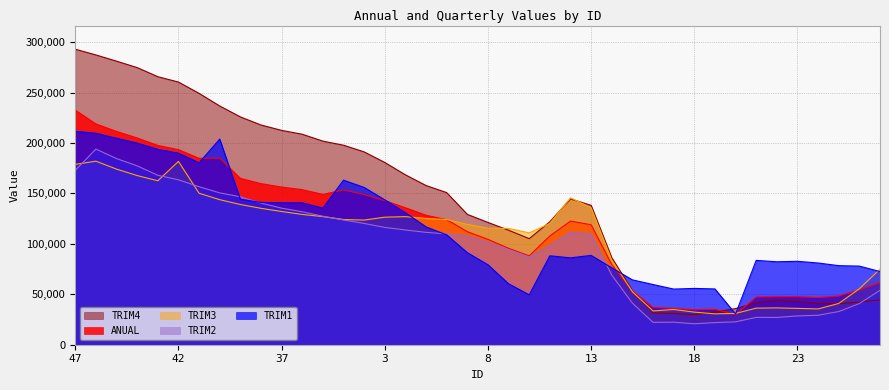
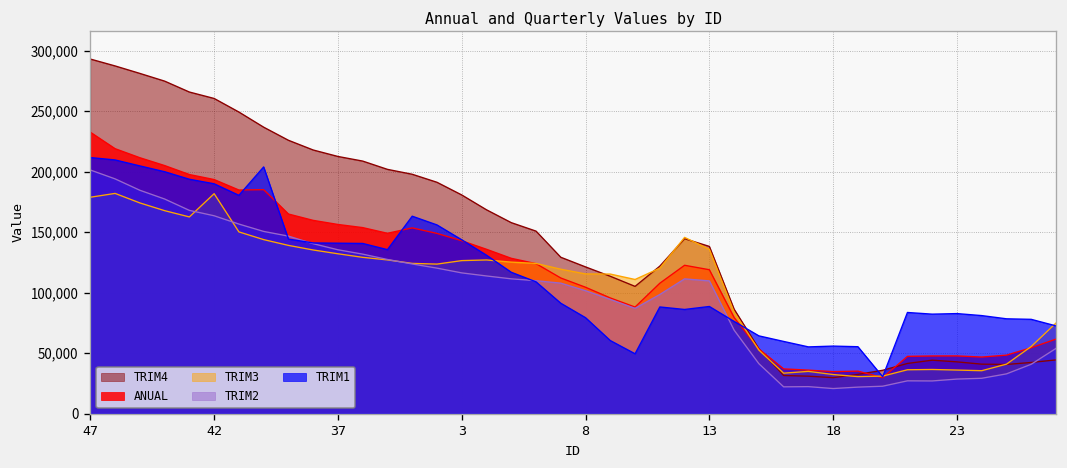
TRIM2, 47: 173,000 -> 201,000
